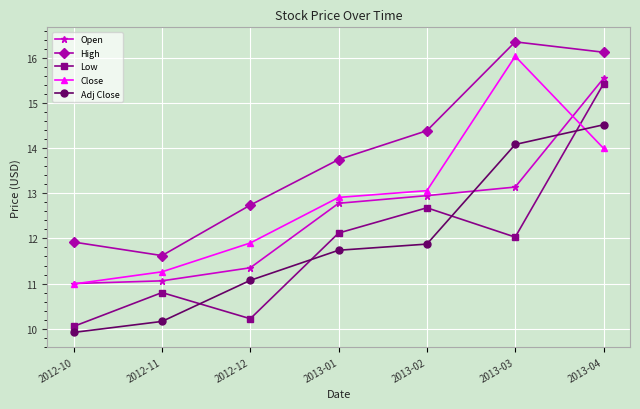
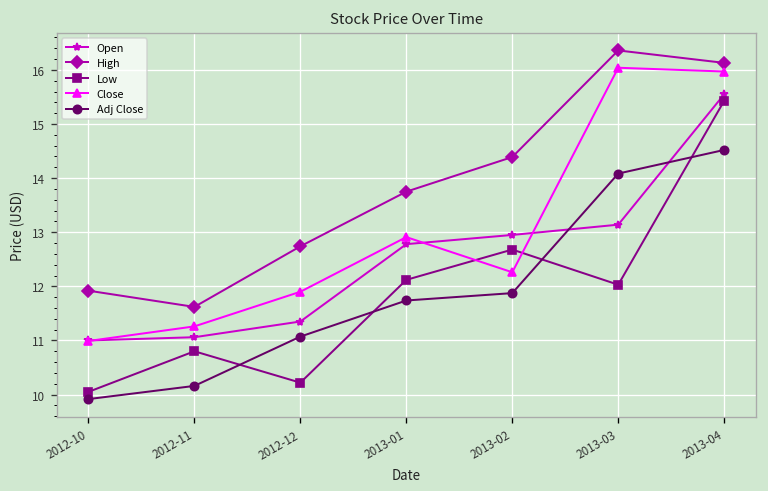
Close, 2013-02: 13.1 -> 12.3
Close, 2013-04: 14.0 -> 16.0
